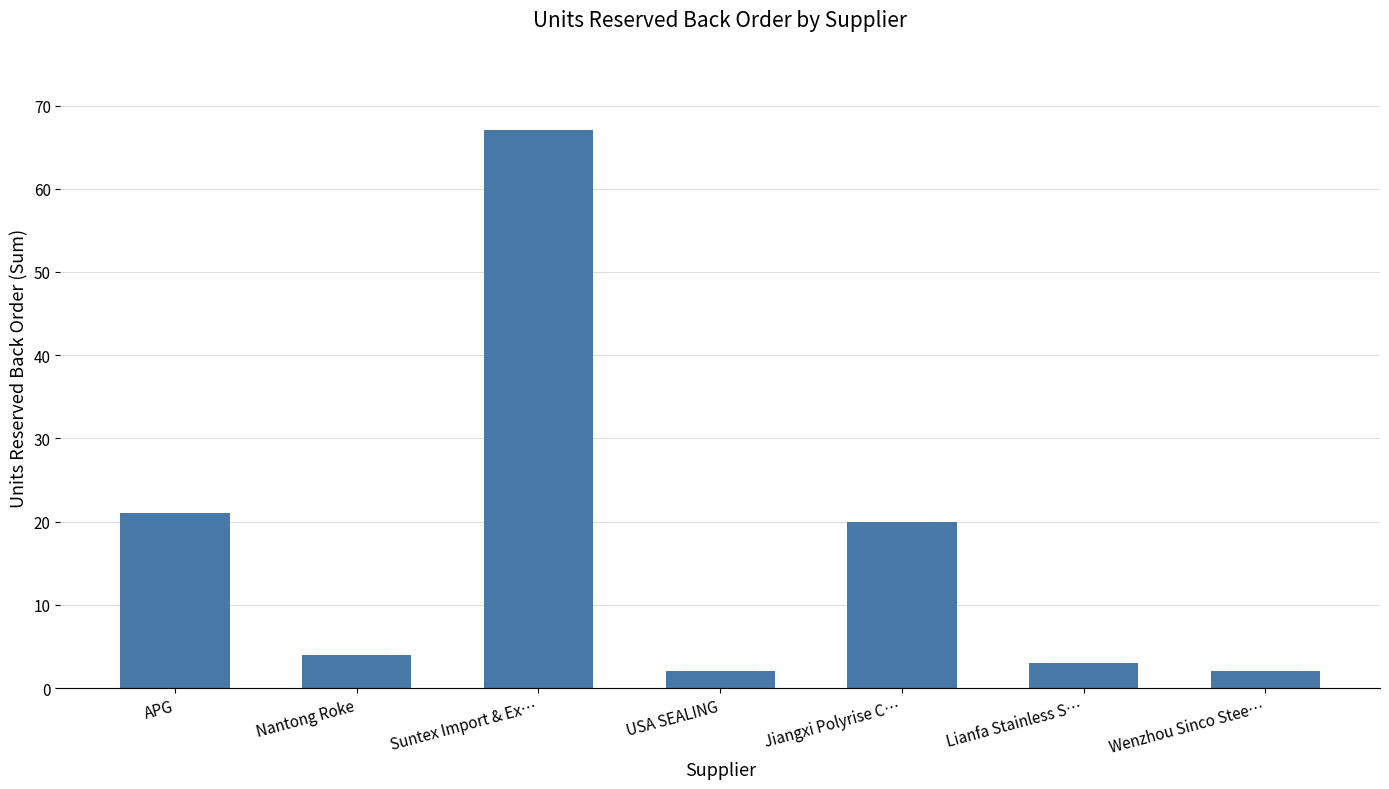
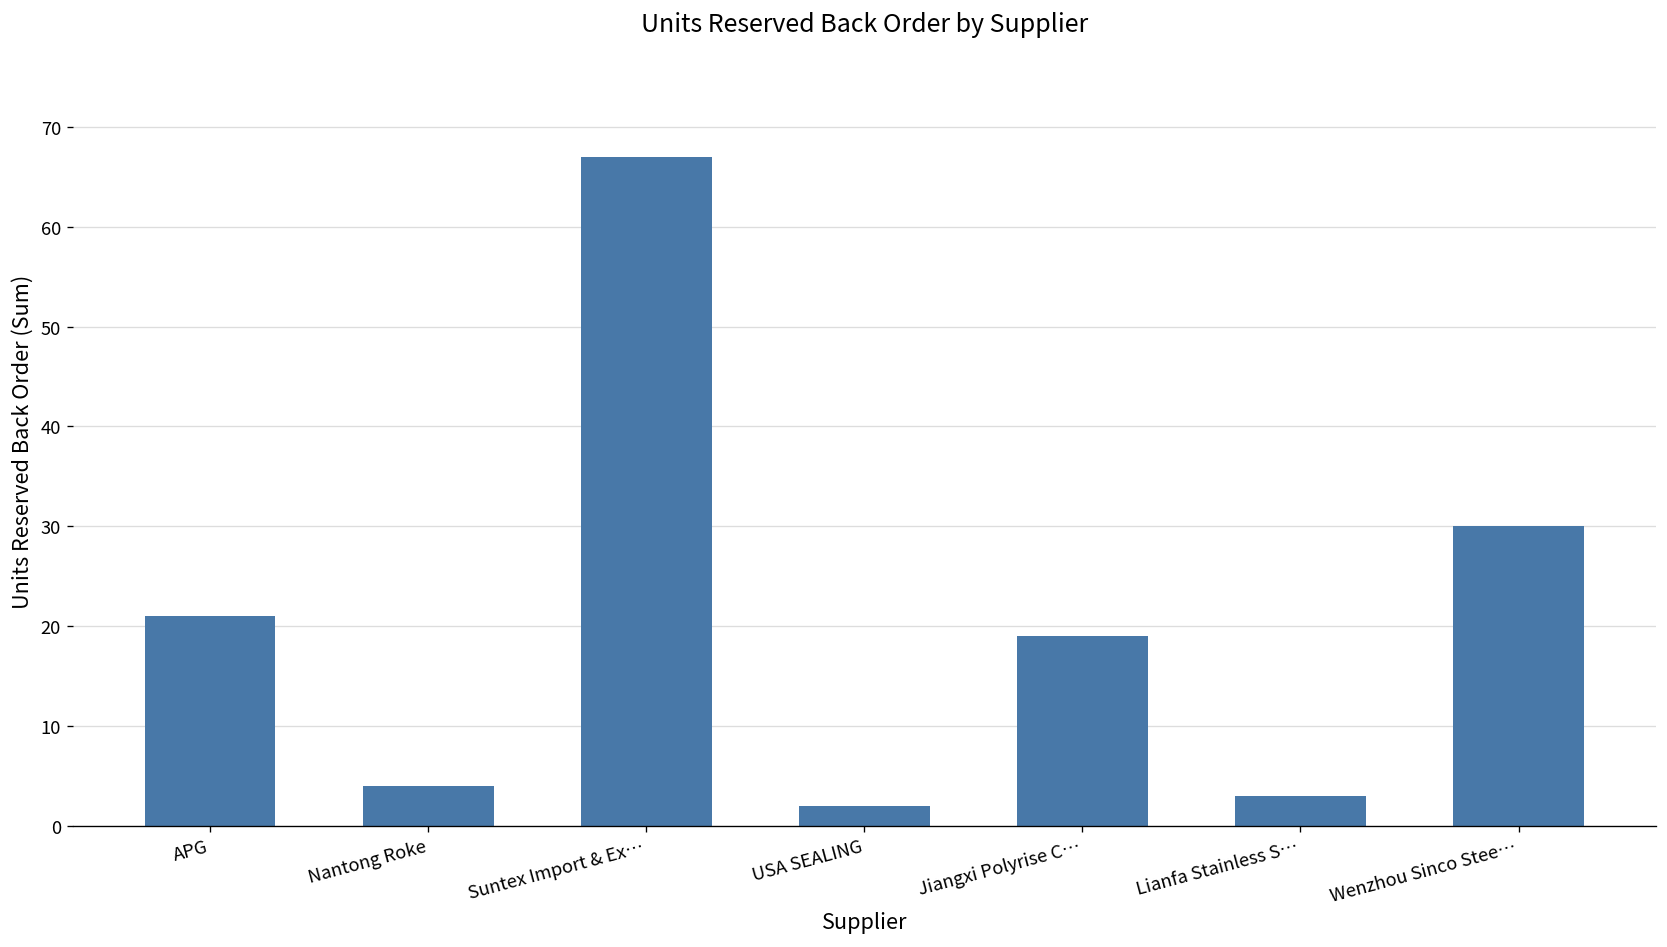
Jiangxi Polyrise C…: 20 -> 19
Wenzhou Sinco Stee…: 2 -> 30
